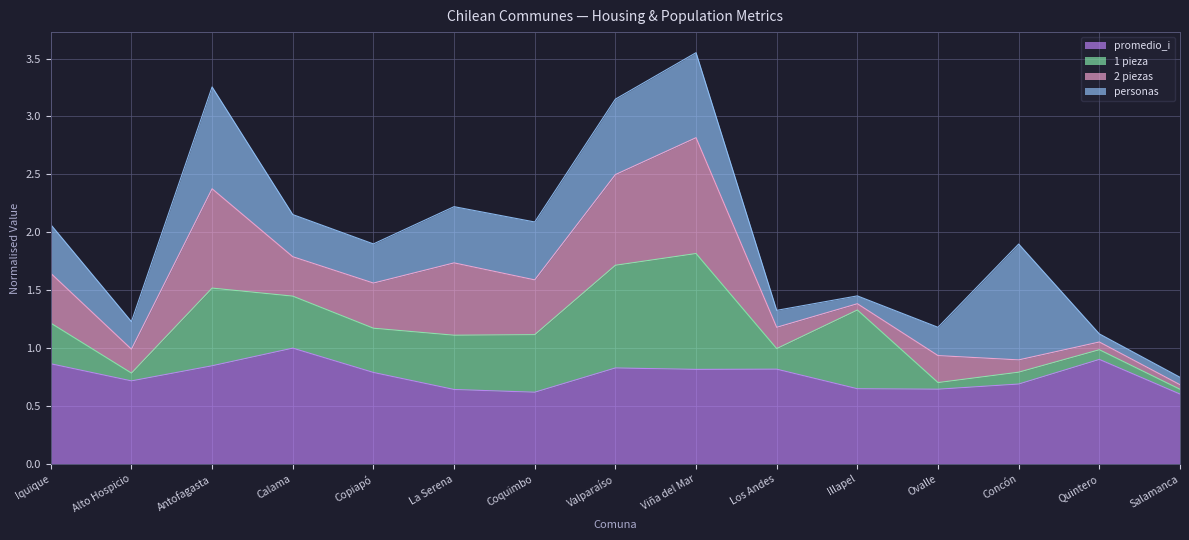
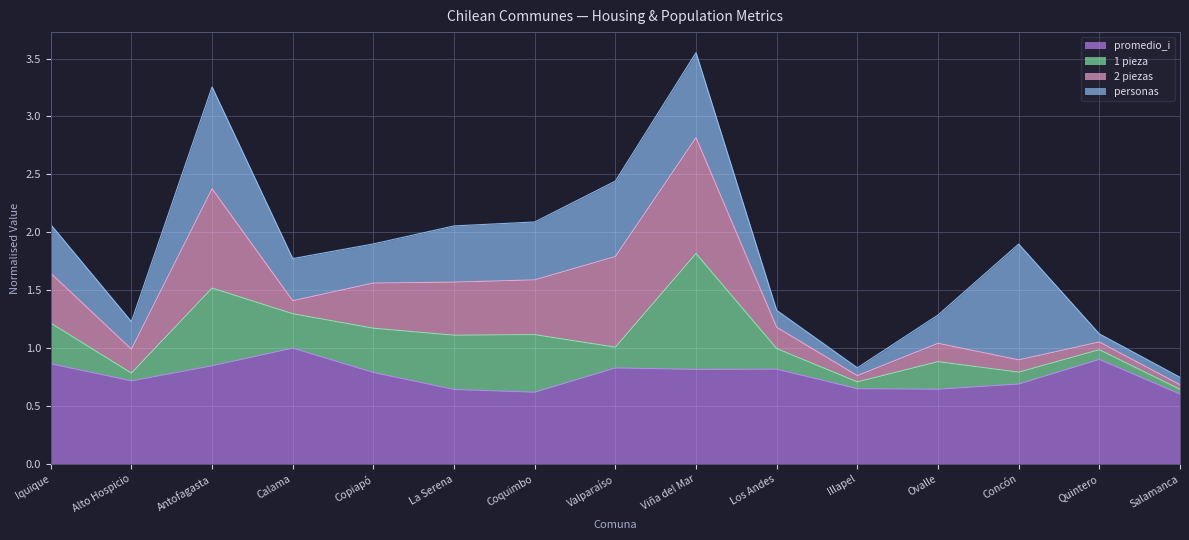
1 pieza, Calama: 0.45 -> 0.30
2 piezas, Calama: 0.34 -> 0.11
2 piezas, La Serena: 0.62 -> 0.46
1 pieza, Valparaíso: 0.89 -> 0.18
1 pieza, Illapel: 0.68 -> 0.06
1 pieza, Ovalle: 0.06 -> 0.24
2 piezas, Ovalle: 0.23 -> 0.16
